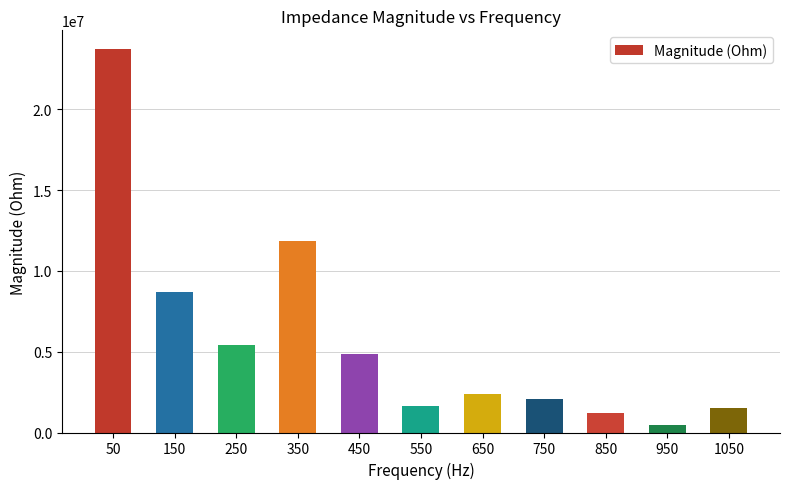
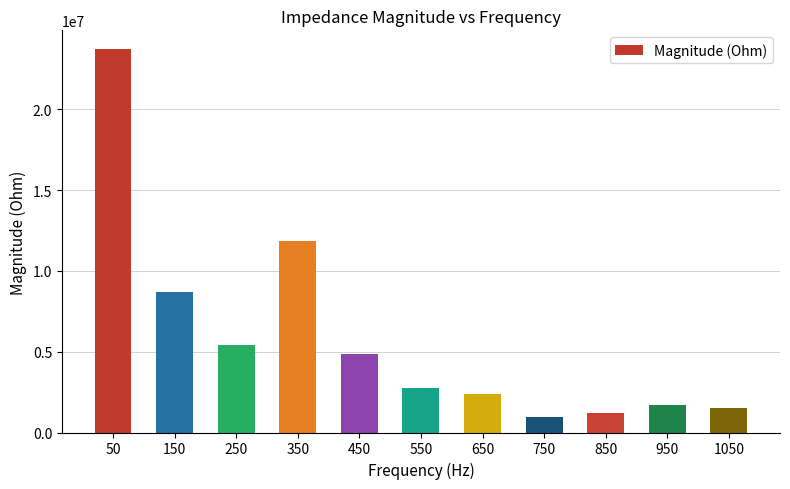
550: 1600000 -> 2700000
750: 2100000 -> 1000000
950: 500000 -> 1700000
